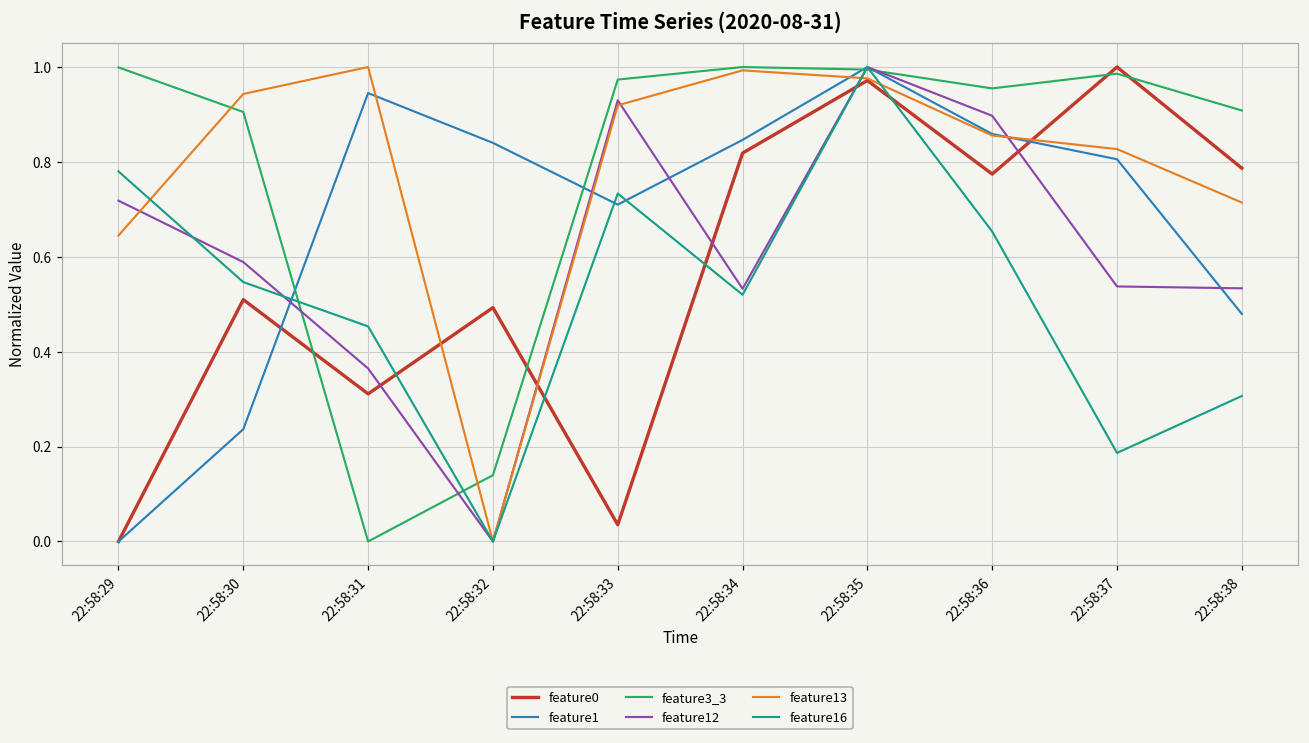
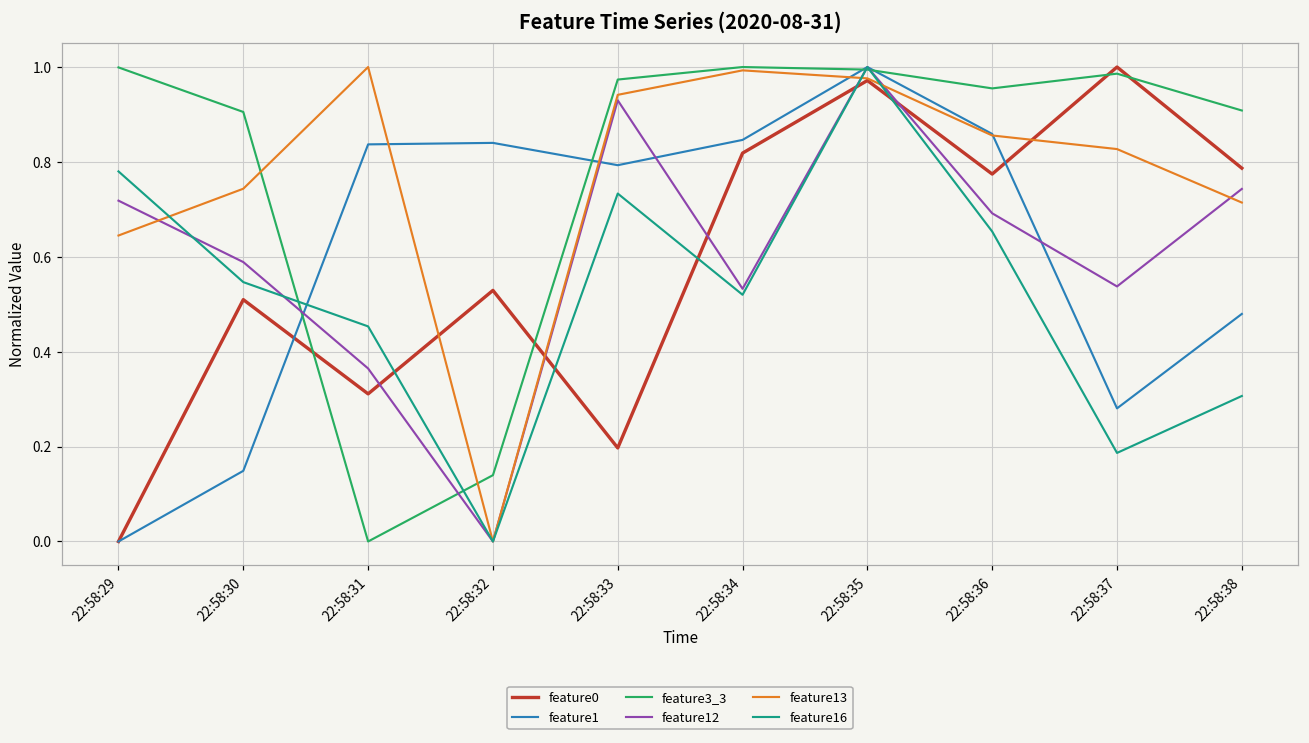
feature1, 22:58:30: 0.24 -> 0.15
feature13, 22:58:30: 0.94 -> 0.74
feature1, 22:58:31: 0.95 -> 0.84
feature0, 22:58:32: 0.49 -> 0.53
feature0, 22:58:33: 0.04 -> 0.20
feature1, 22:58:33: 0.71 -> 0.79
feature13, 22:58:33: 0.92 -> 0.94
feature12, 22:58:36: 0.90 -> 0.69
feature1, 22:58:37: 0.81 -> 0.28
feature12, 22:58:38: 0.53 -> 0.74
